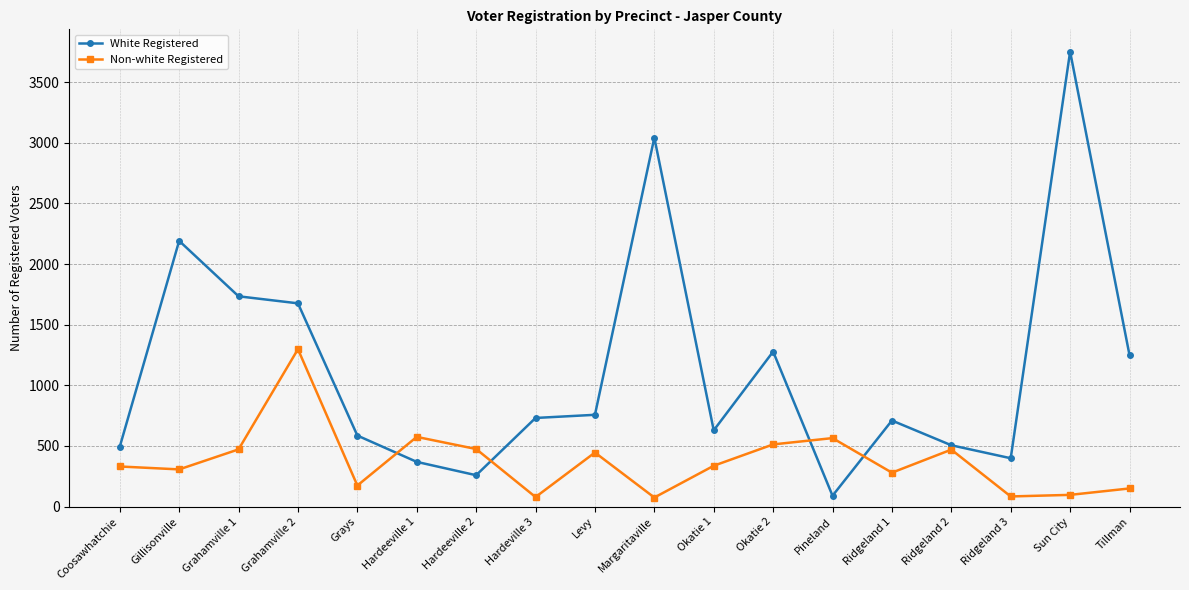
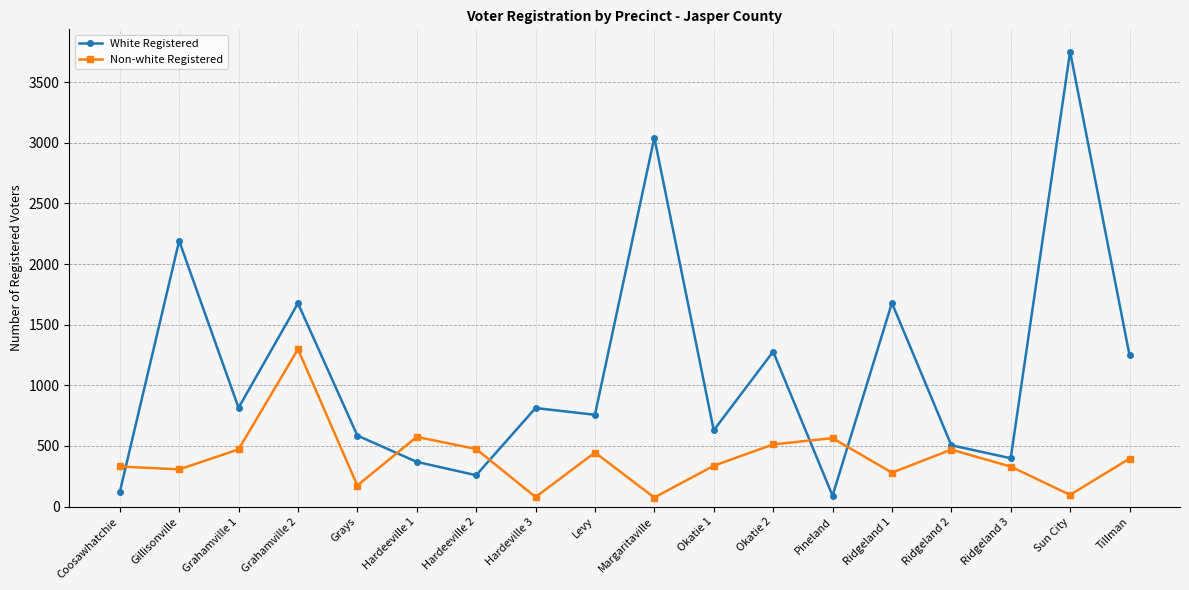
White Registered, Coosawhatchie: 490 -> 120
White Registered, Grahamville 1: 1730 -> 820
White Registered, Hardeville 3: 730 -> 810
White Registered, Ridgeland 1: 710 -> 1680
Non-white Registered, Ridgeland 3: 80 -> 330
Non-white Registered, Tillman: 150 -> 400
